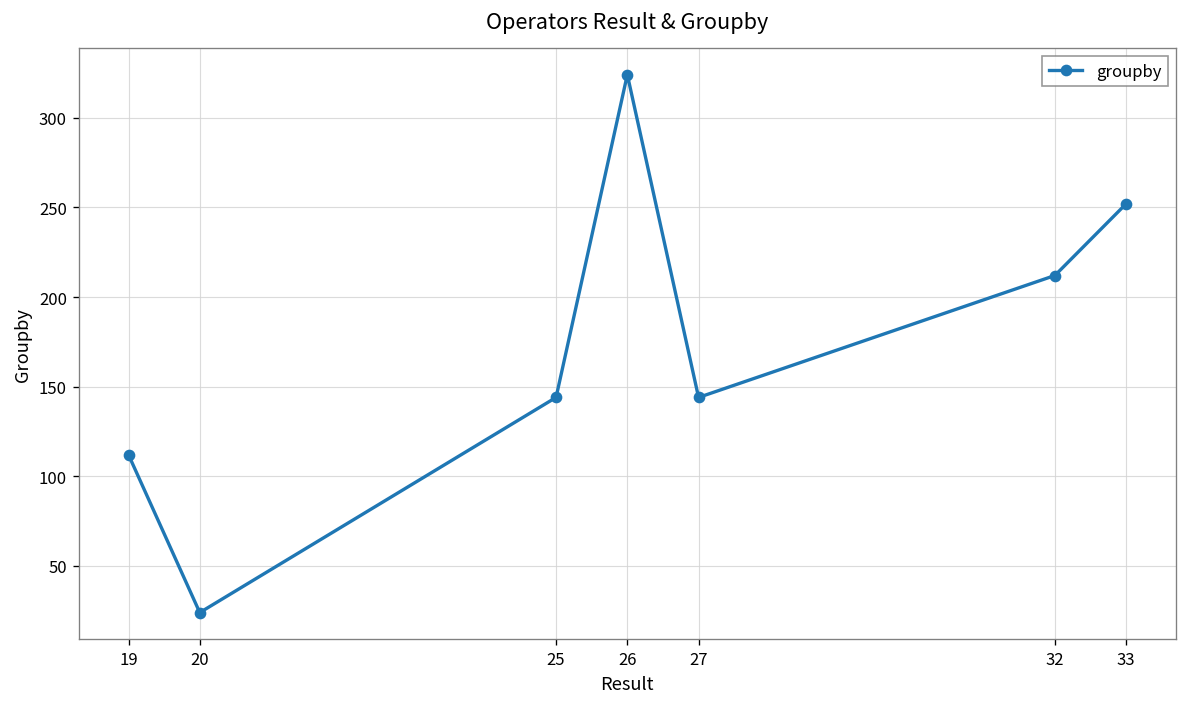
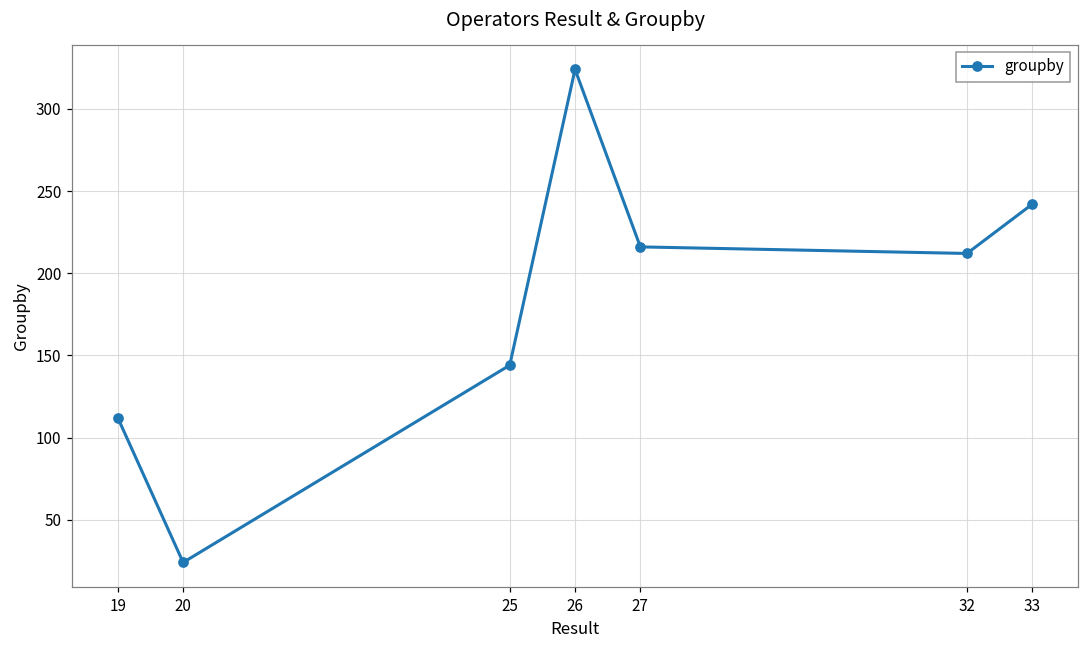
27: 144 -> 216
33: 252 -> 242
